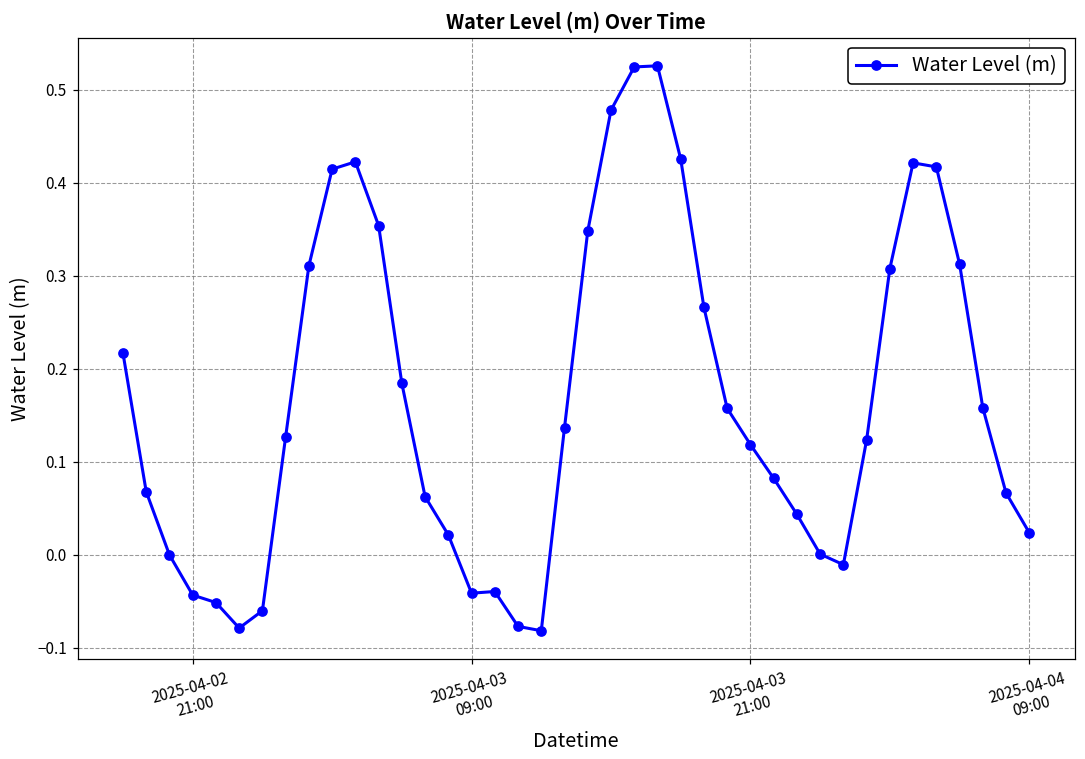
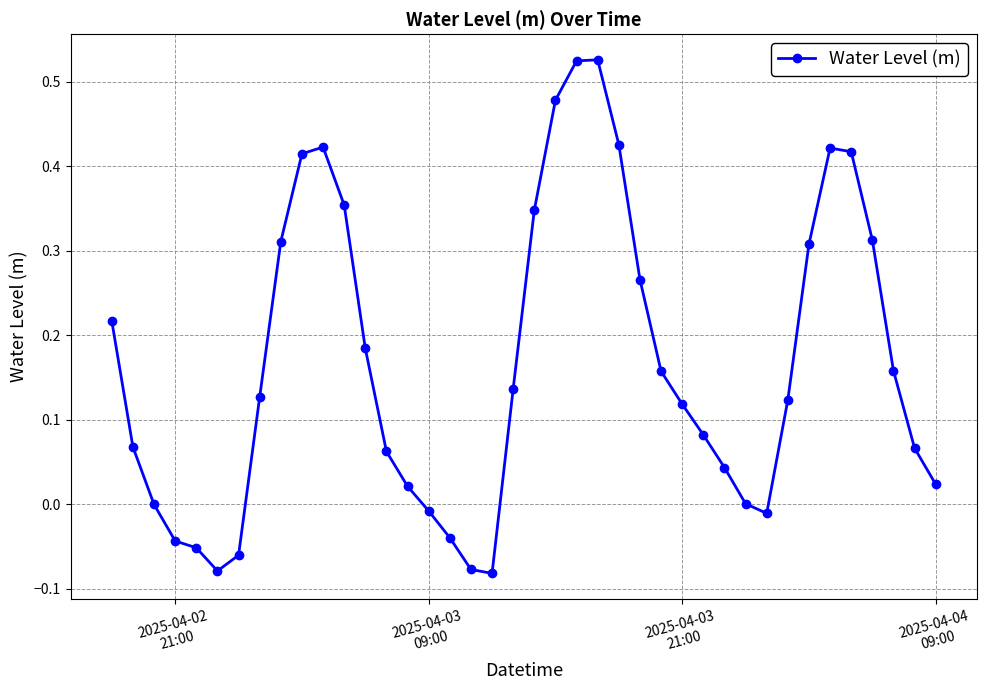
2025-04-03 09:00: -0.04 -> -0.01
